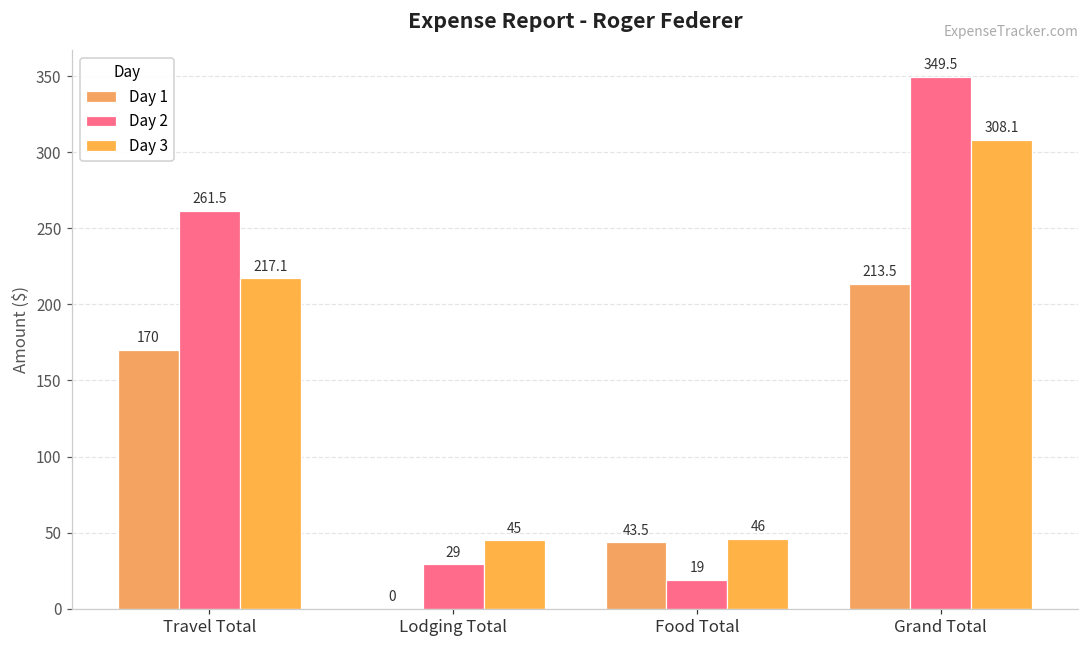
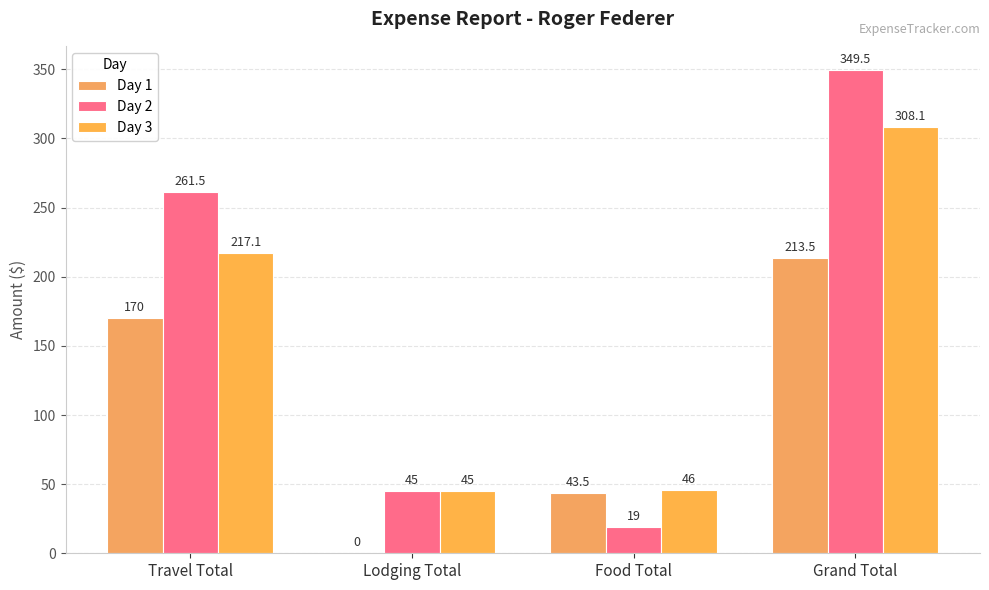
Day 2, Lodging Total: 29 -> 45
